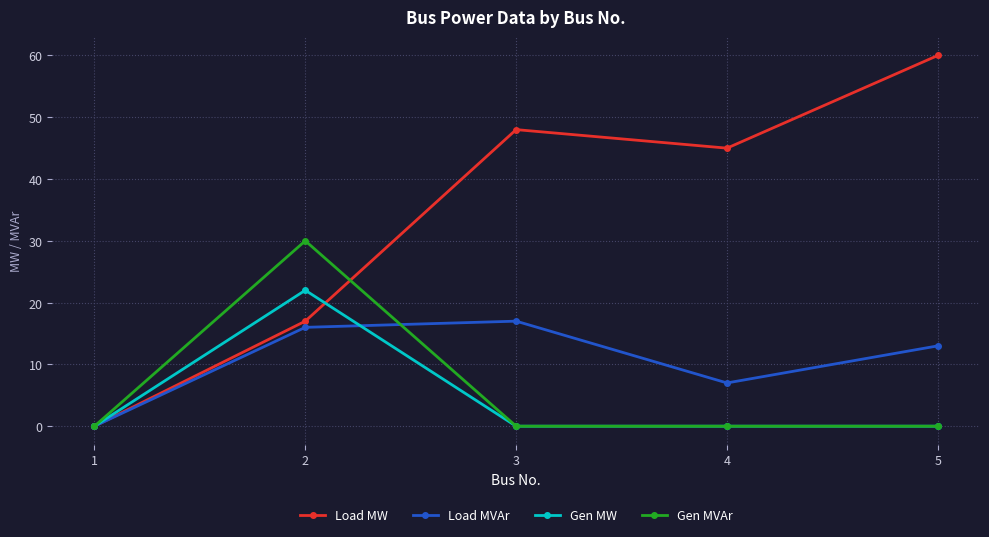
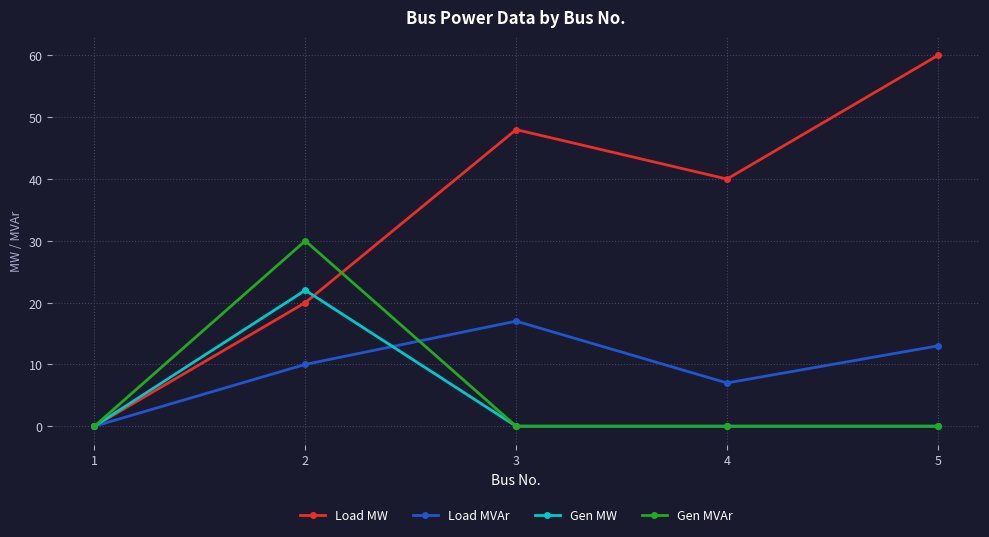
Load MW, 2: 17 -> 20
Load MVAr, 2: 16 -> 10
Load MW, 4: 45 -> 40
